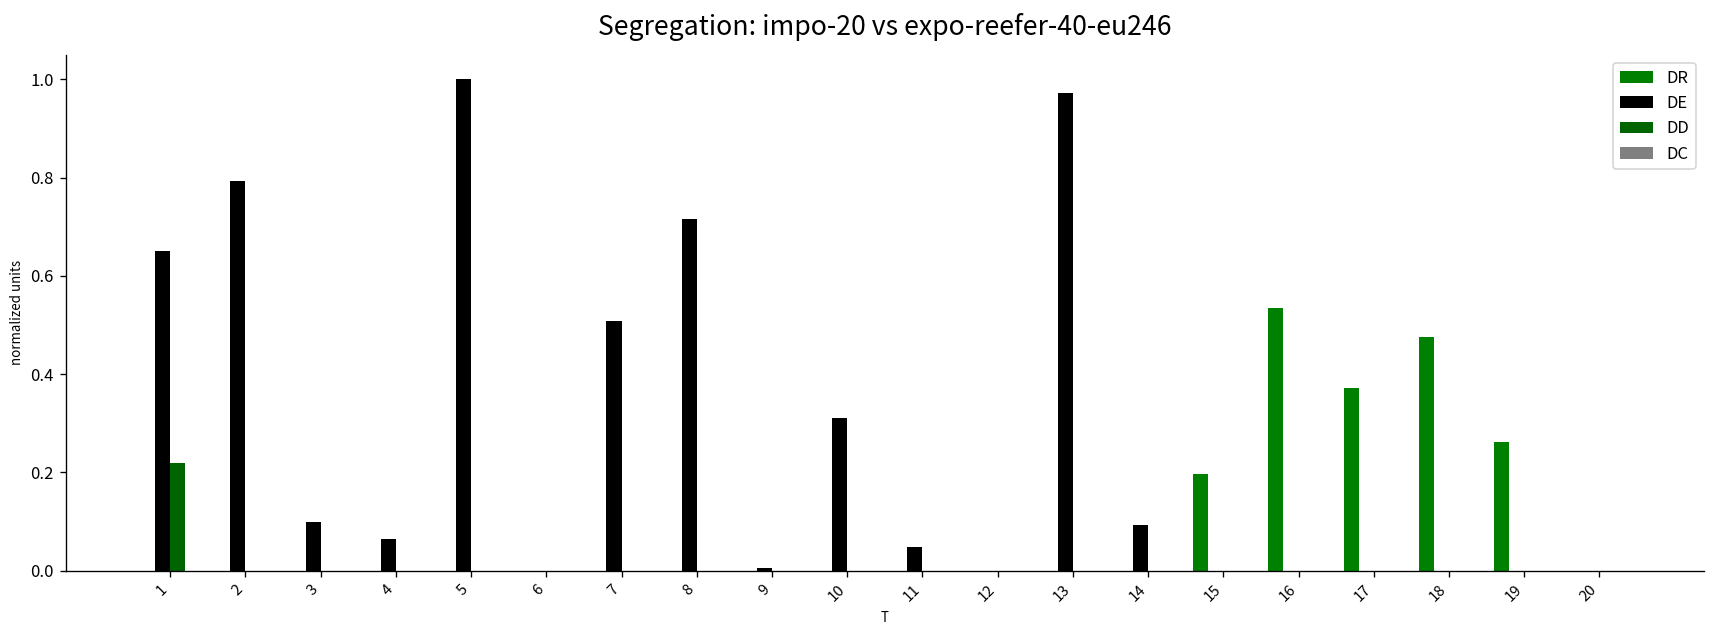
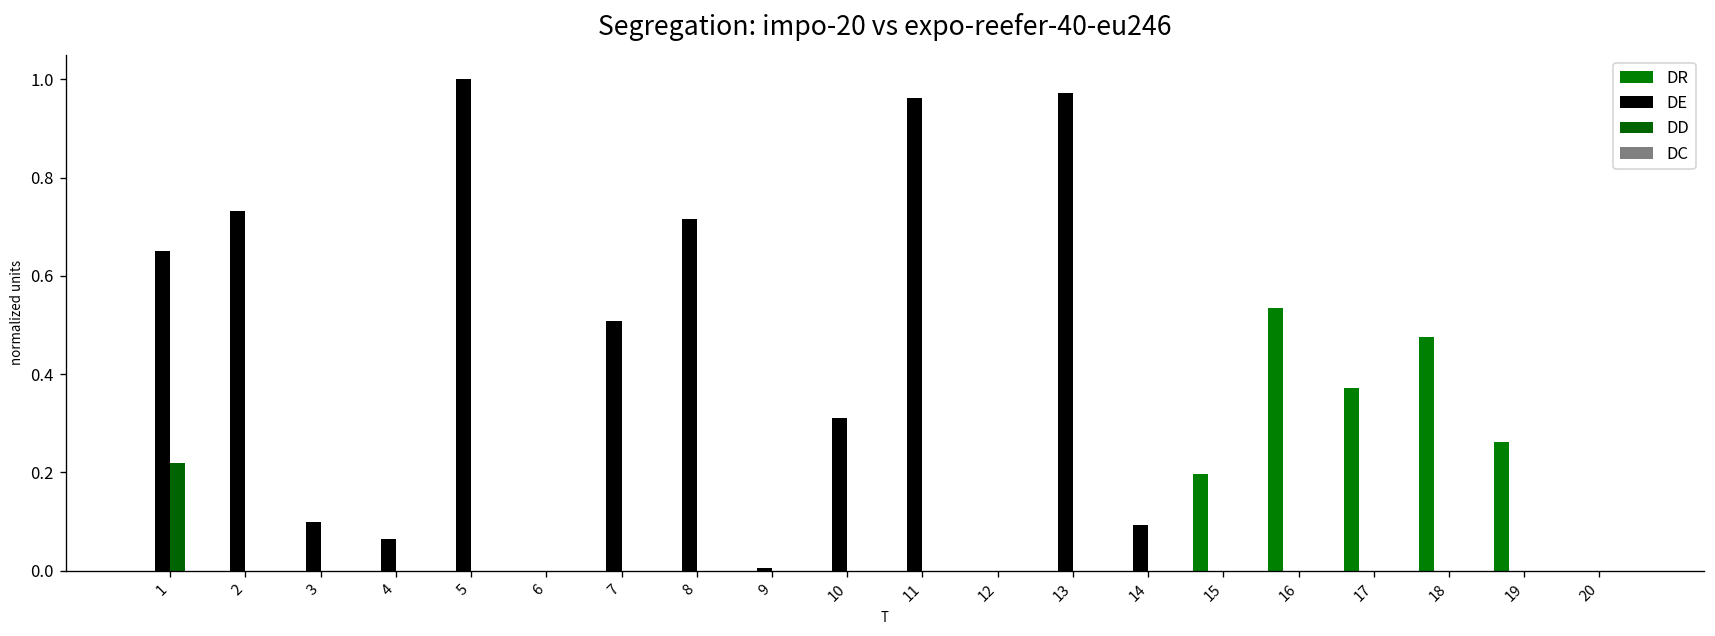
DE, 2: 0.79 -> 0.73
DE, 11: 0.05 -> 0.96
